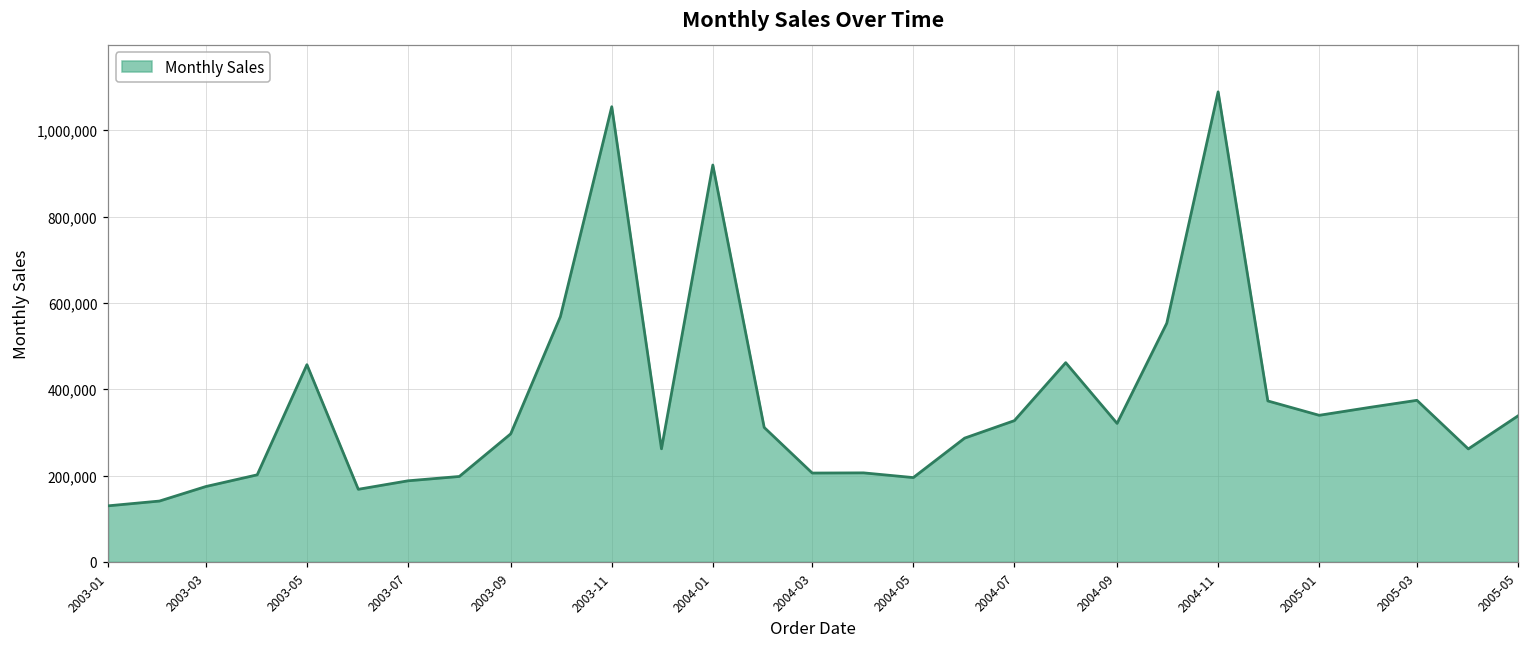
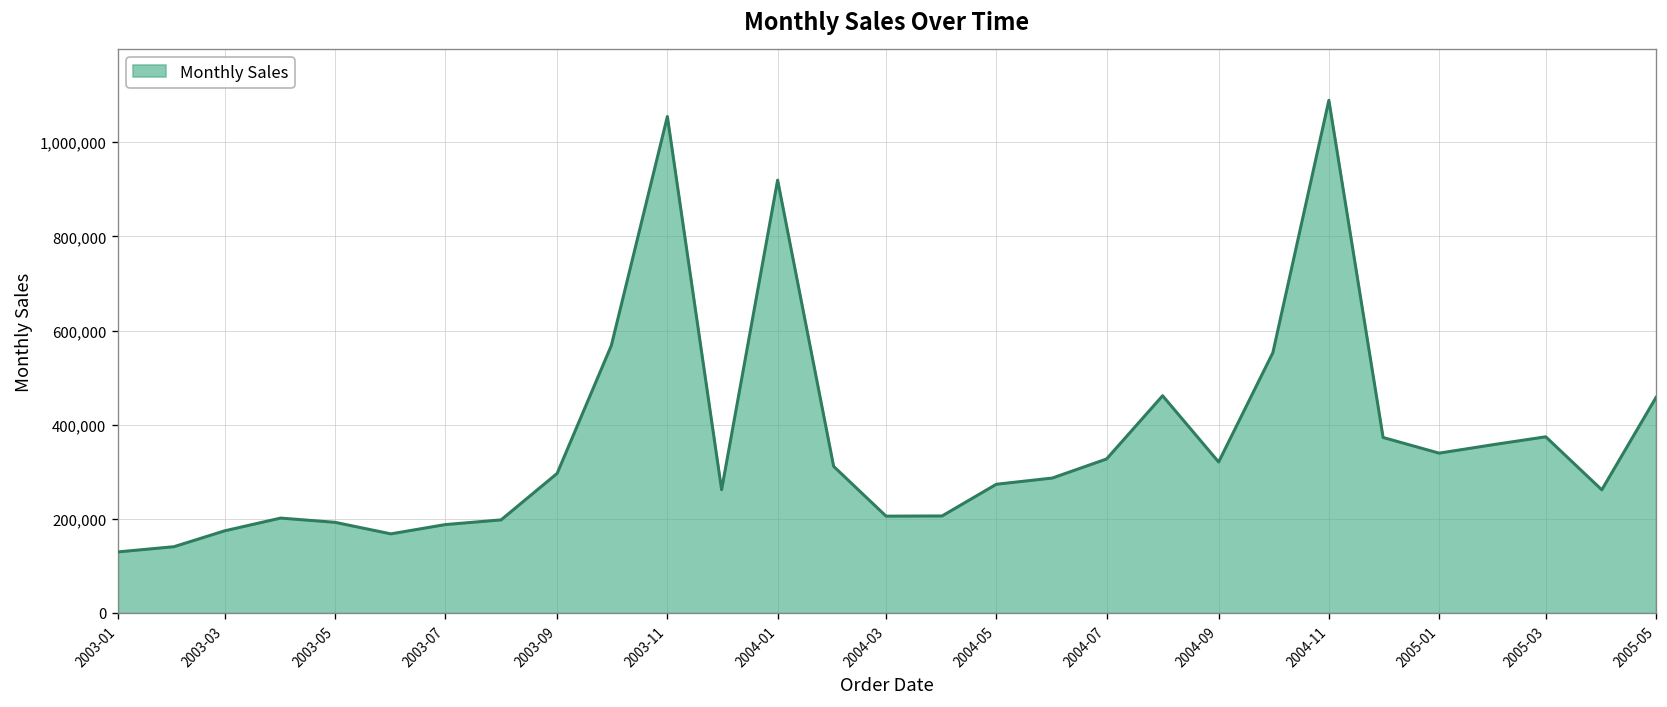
2003-05: 460,000 -> 190,000
2004-05: 200,000 -> 270,000
2005-05: 340,000 -> 460,000
